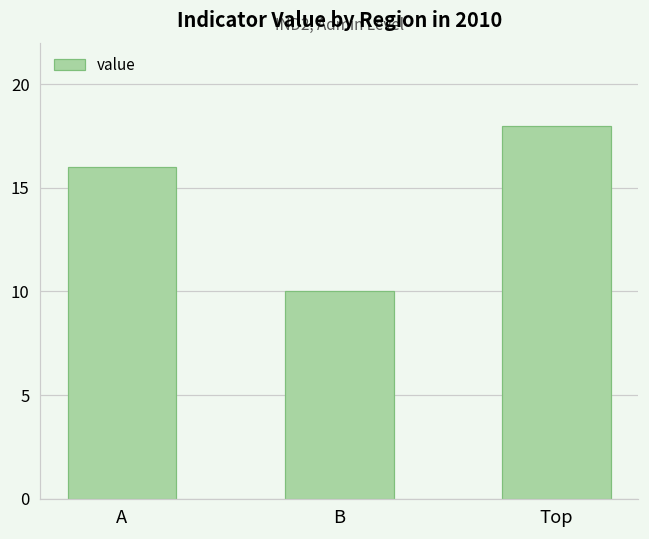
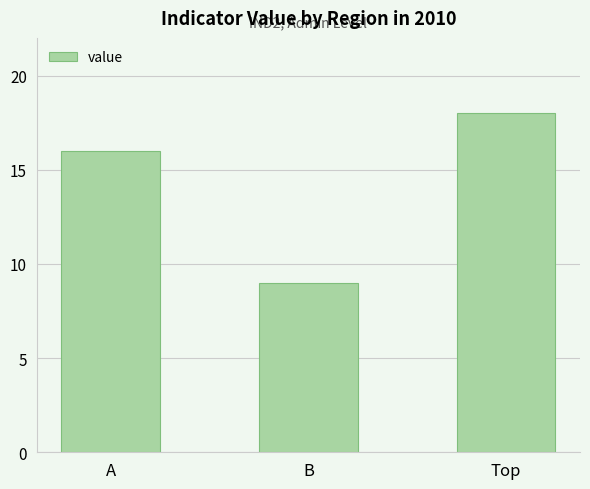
B: 10 -> 9
